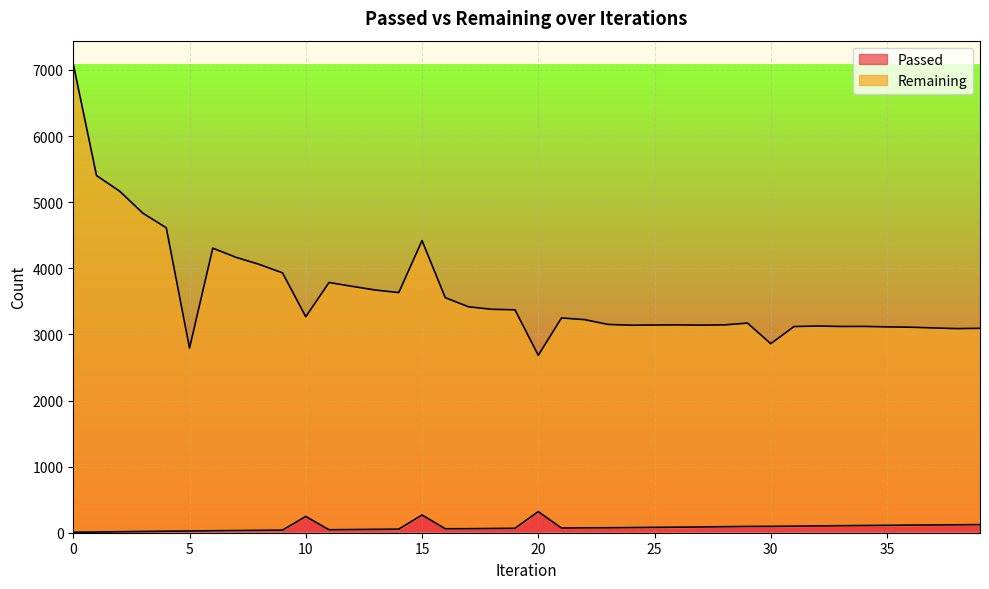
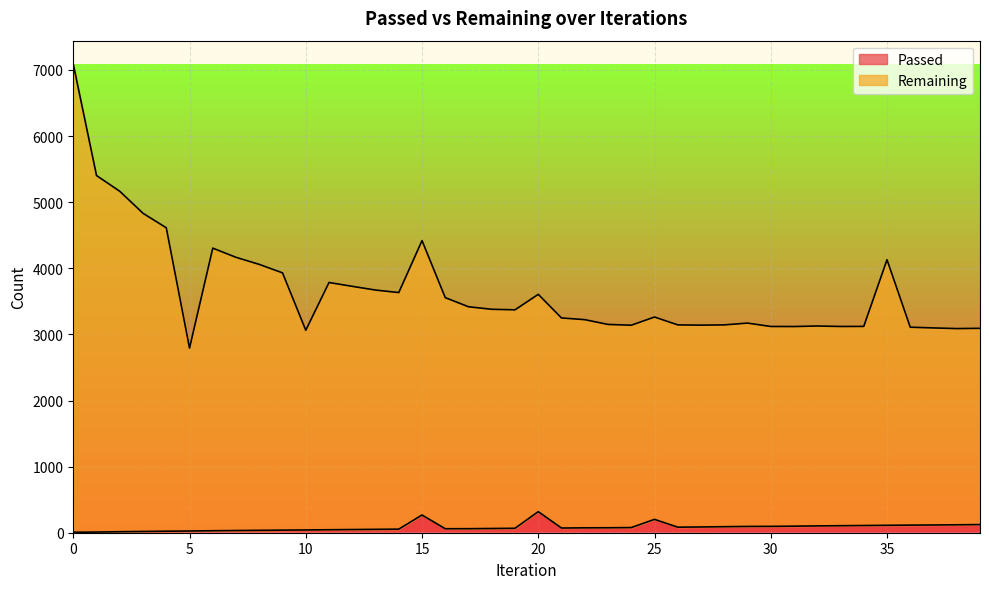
Passed, 10: 200 -> 0
Remaining, 20: 2400 -> 3300
Passed, 25: 100 -> 200
Remaining, 30: 2800 -> 3000
Remaining, 35: 3000 -> 4000
